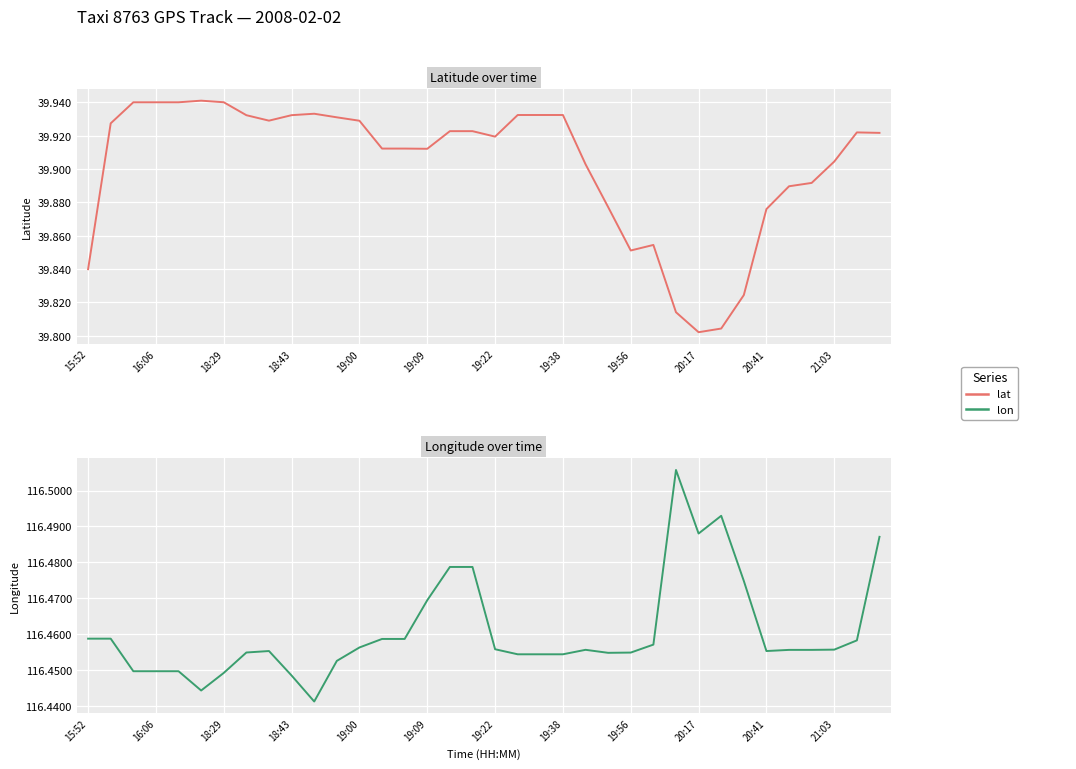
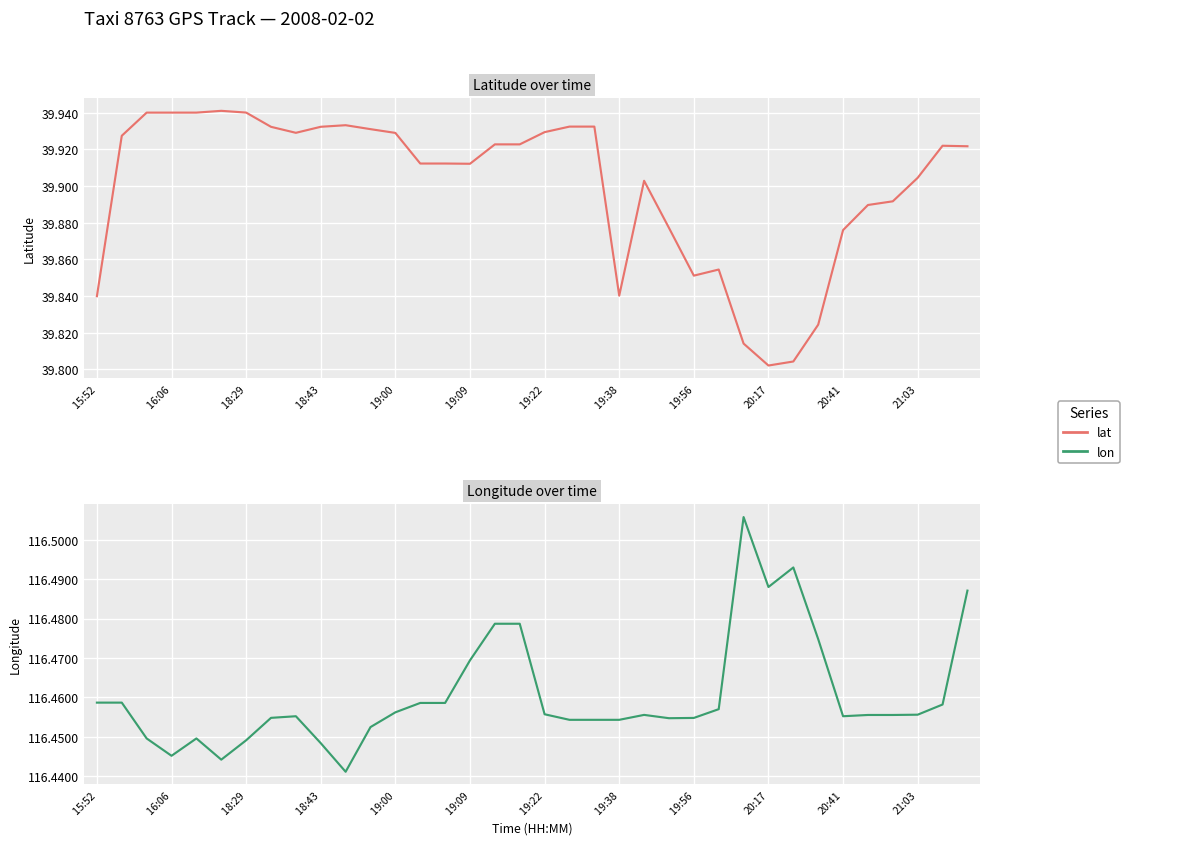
Latitude over time, 19:22: 39.919 -> 39.929
Latitude over time, 19:38: 39.932 -> 39.840
Longitude over time, 16:06: 116.450 -> 116.445
